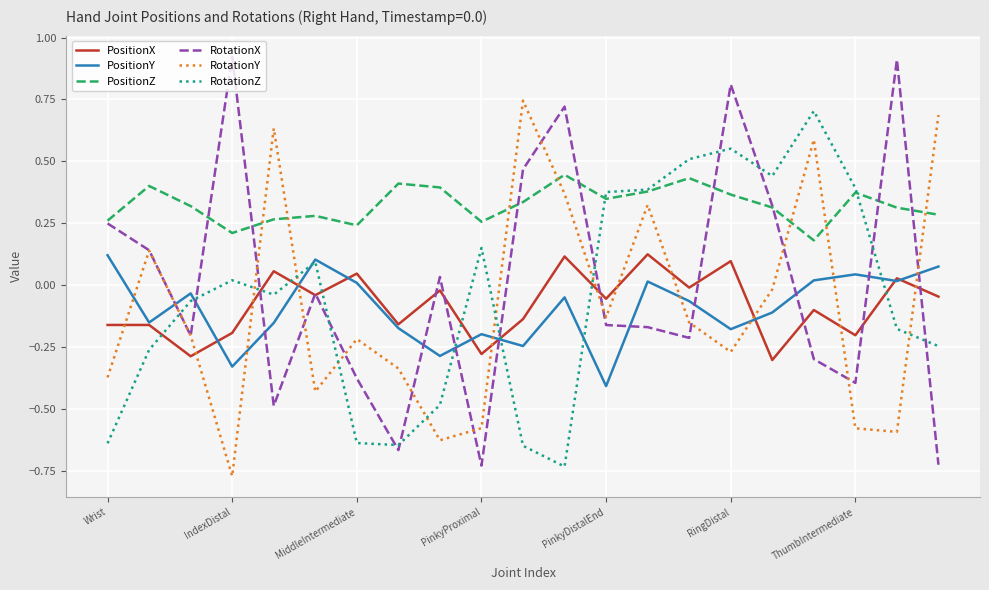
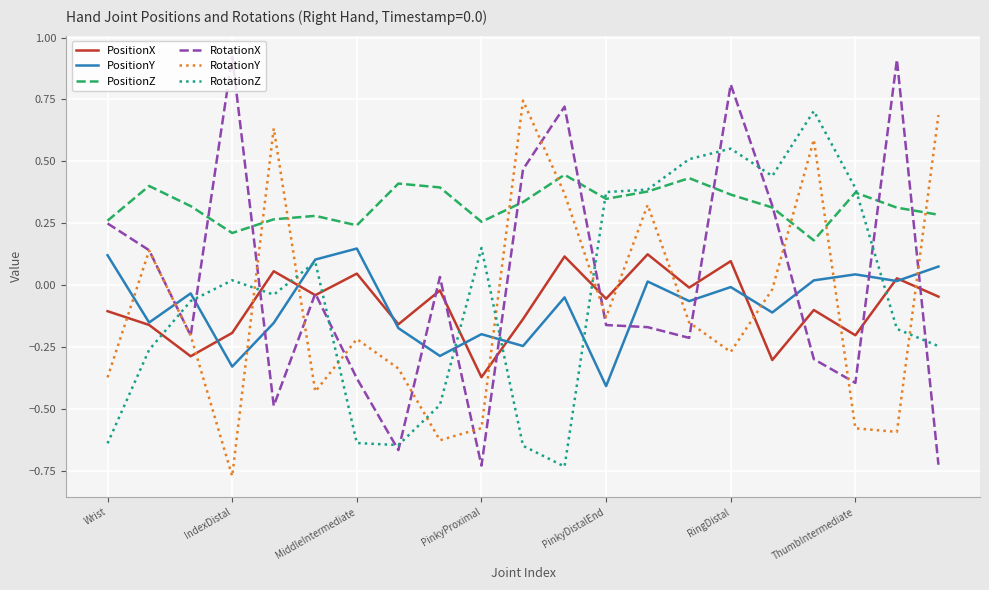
PositionX, Wrist: -0.16 -> -0.11
PositionY, MiddleIntermediate: 0.01 -> 0.15
PositionX, PinkyProximal: -0.28 -> -0.37
PositionY, RingDistal: -0.18 -> -0.01
